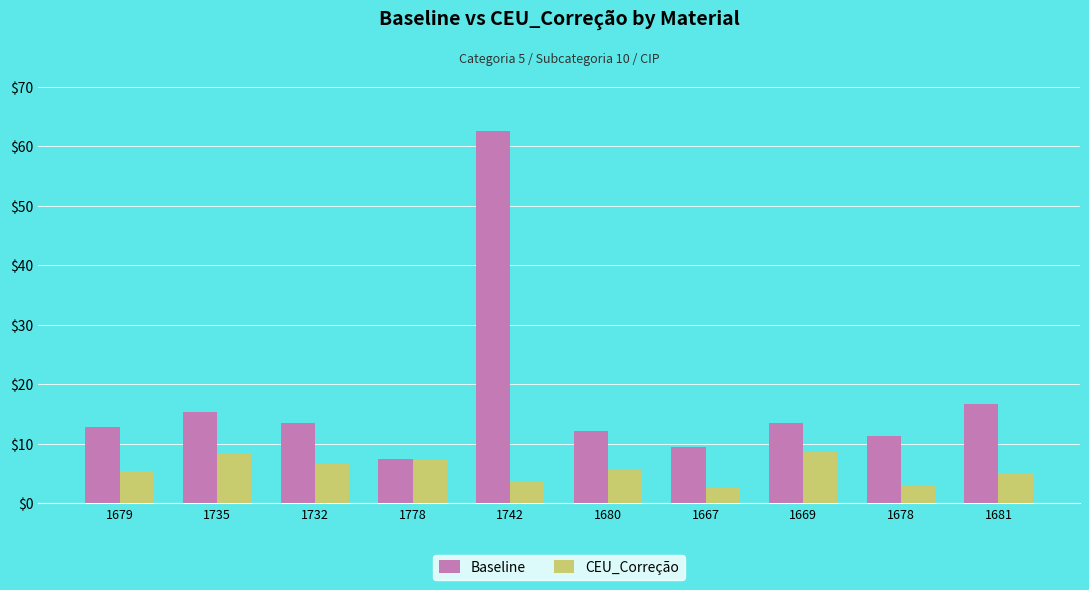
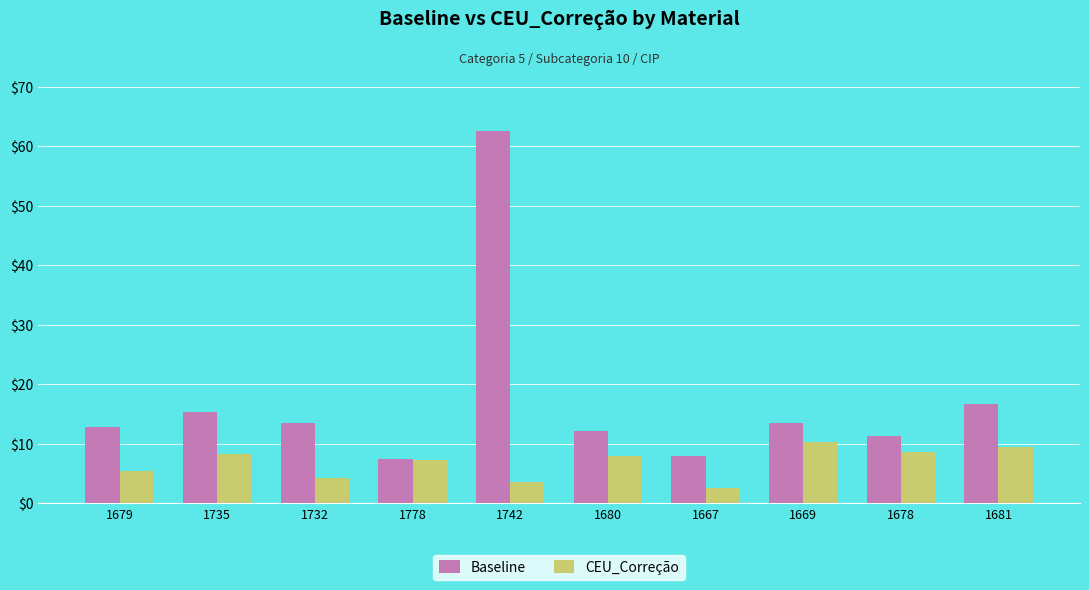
CEU_Correção, 1732: $7 -> $4
CEU_Correção, 1680: $6 -> $8
Baseline, 1667: $10 -> $8
CEU_Correção, 1669: $9 -> $10
CEU_Correção, 1678: $3 -> $9
CEU_Correção, 1681: $5 -> $9
